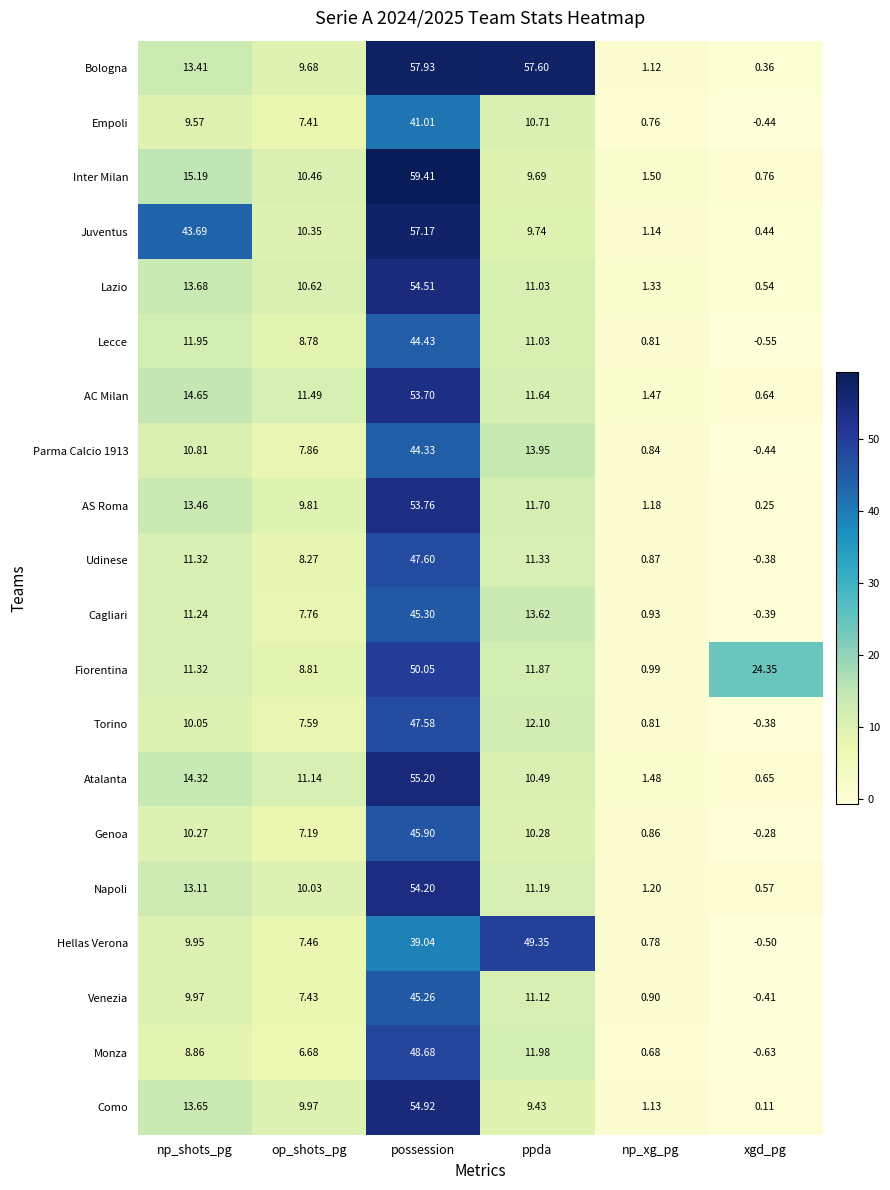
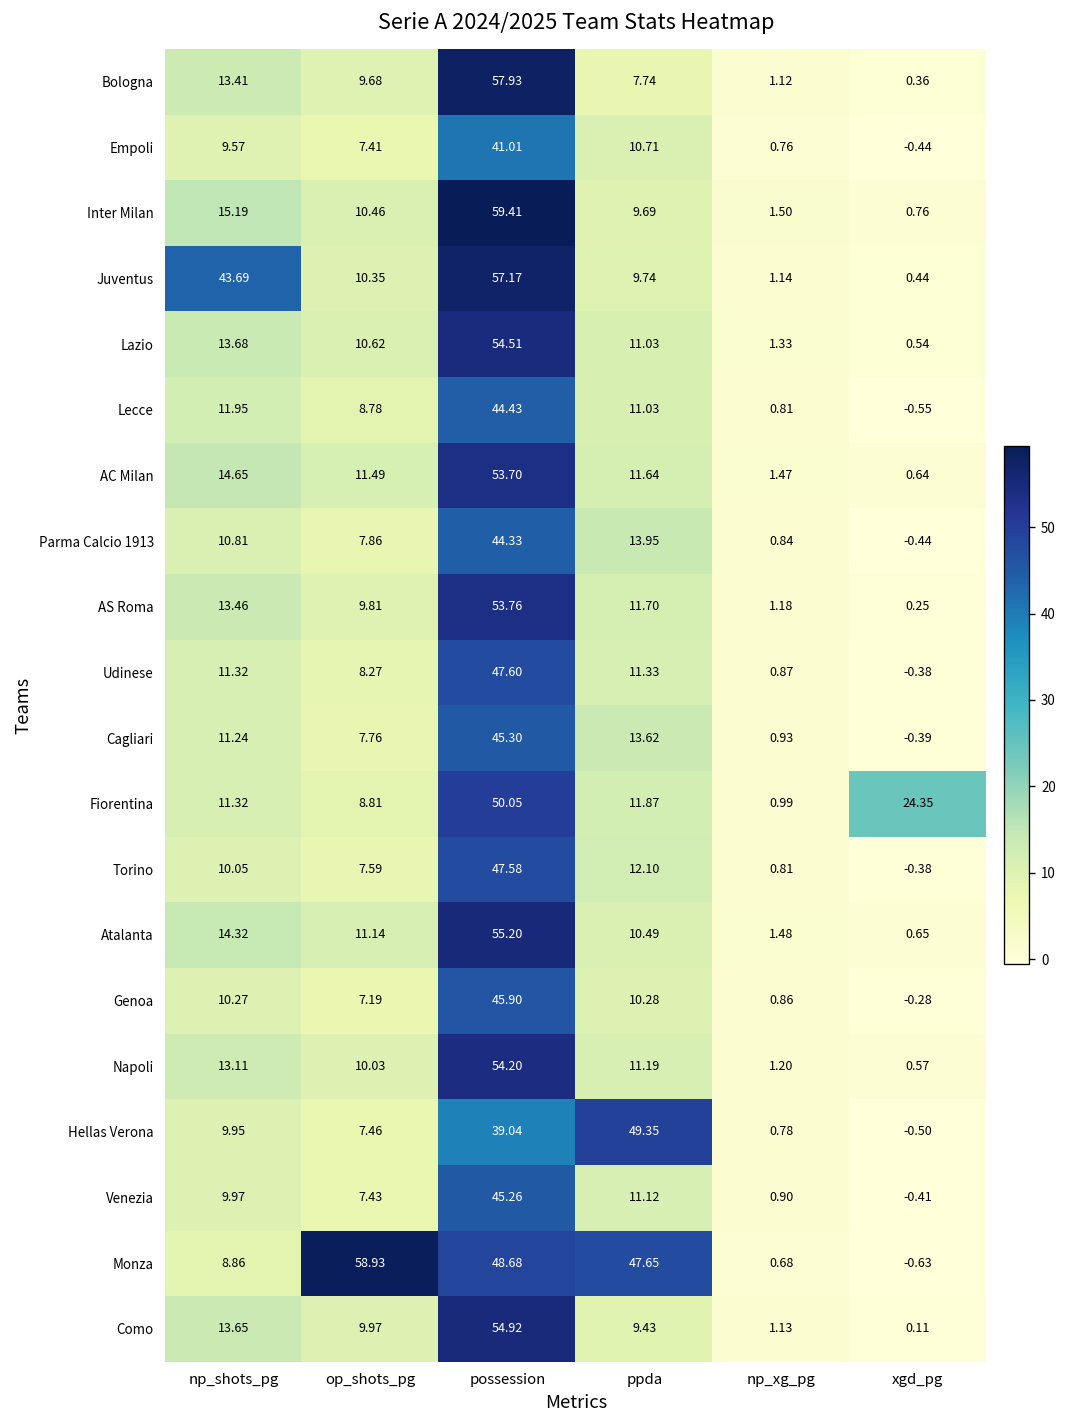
Bologna, ppda: 57.60 -> 7.74
Monza, op_shots_pg: 6.68 -> 58.93
Monza, ppda: 11.98 -> 47.65
